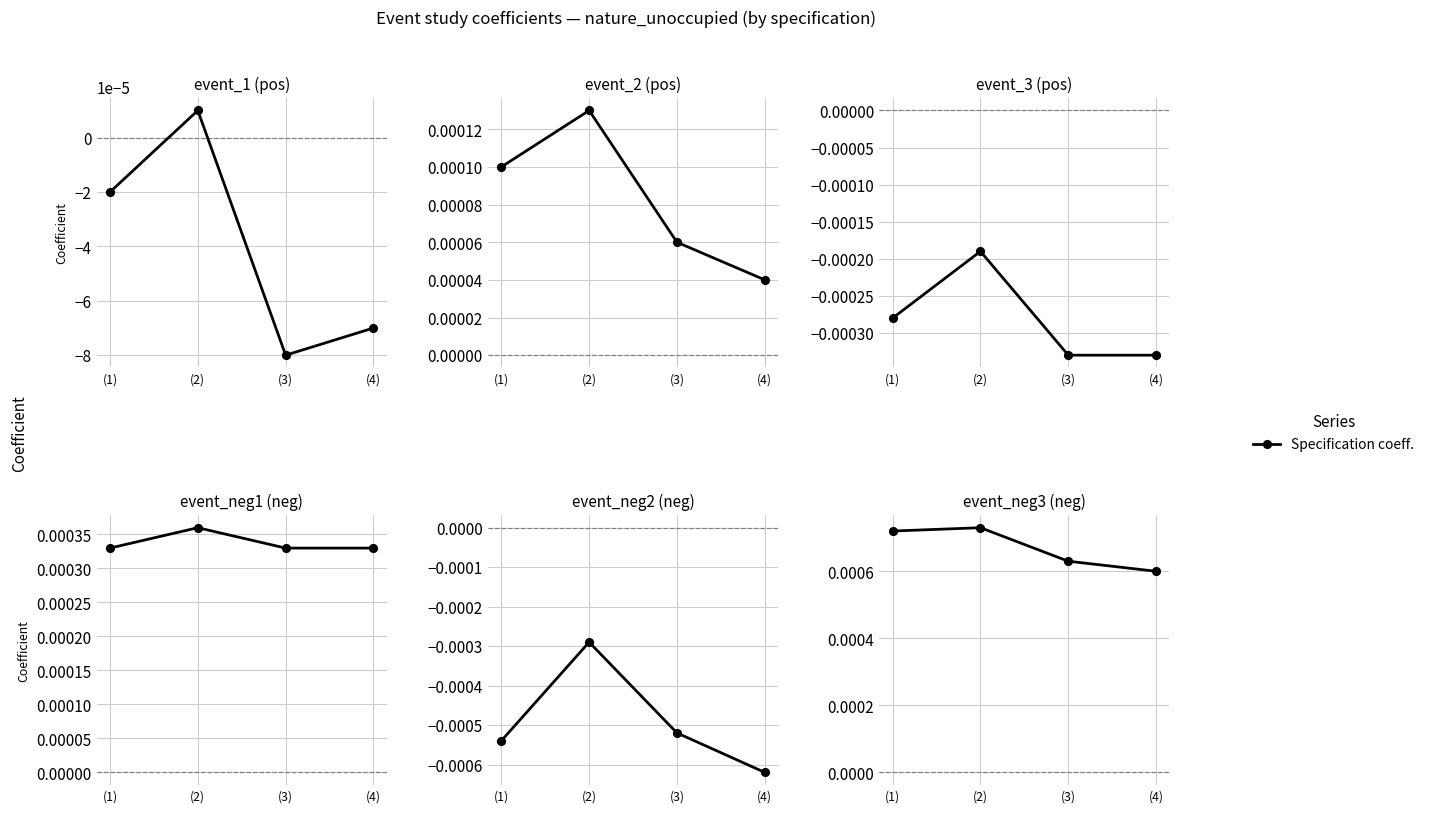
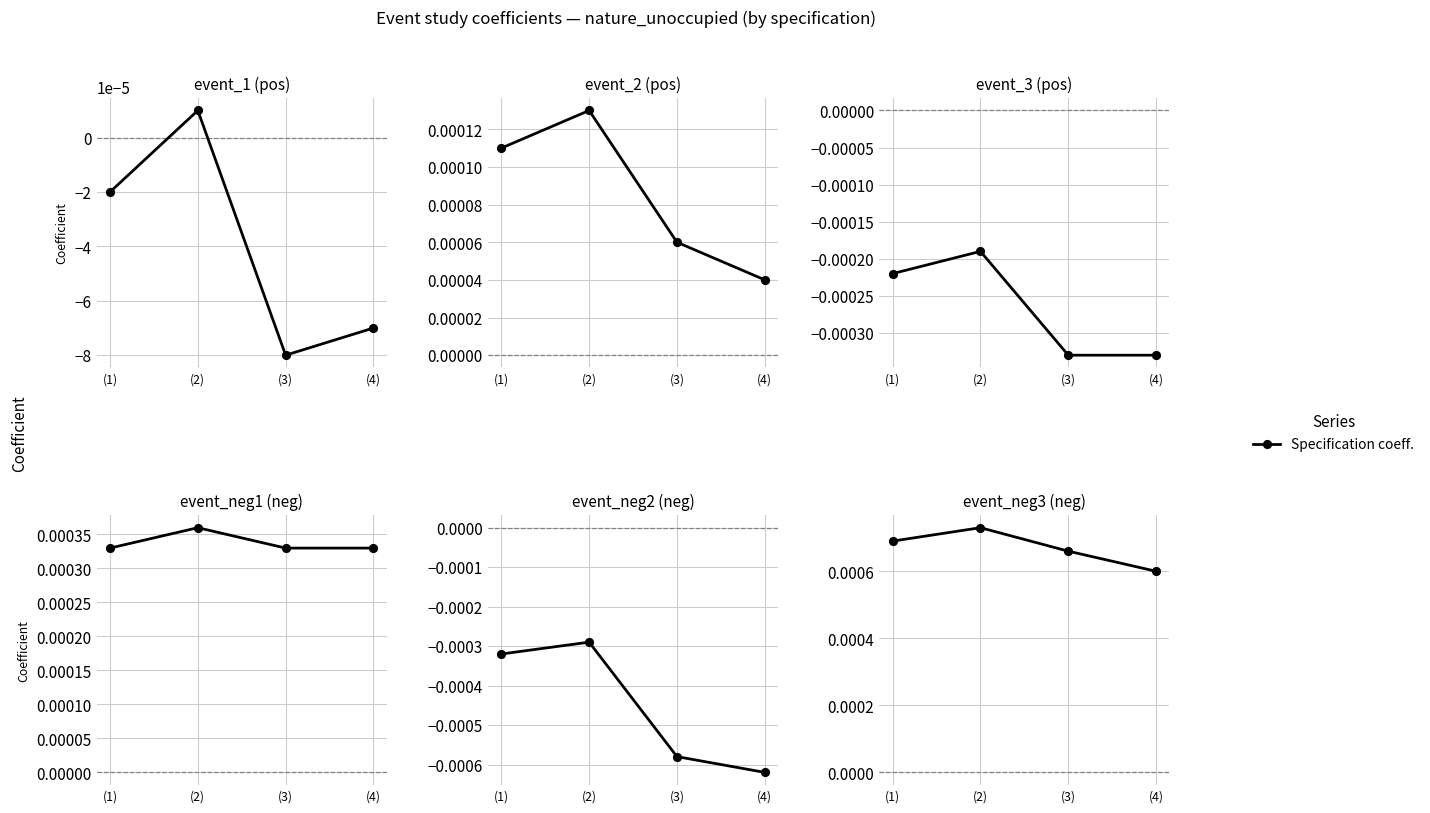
event_2 (pos), (1): 0.00010 -> 0.00011
event_3 (pos), (1): -0.00028 -> -0.00022
event_neg2 (neg), (1): -0.00054 -> -0.00032
event_neg2 (neg), (3): -0.00052 -> -0.00058
event_neg3 (neg), (1): 0.00072 -> 0.00069
event_neg3 (neg), (3): 0.00063 -> 0.00066
